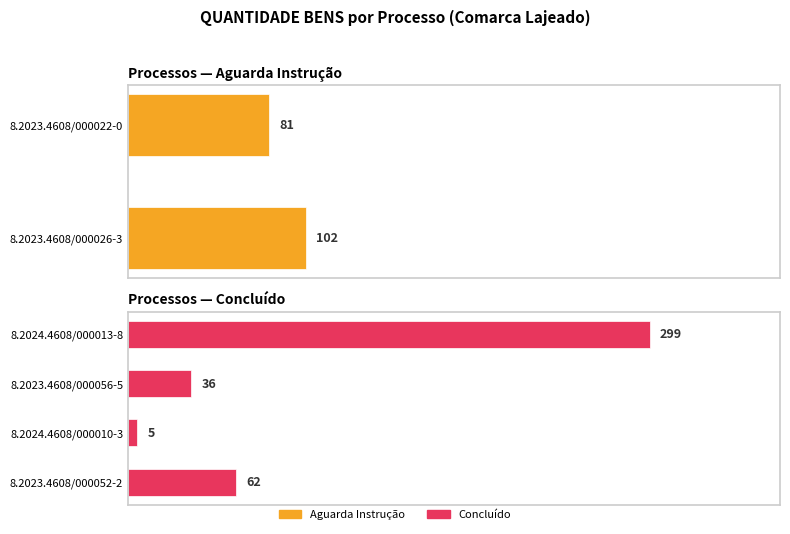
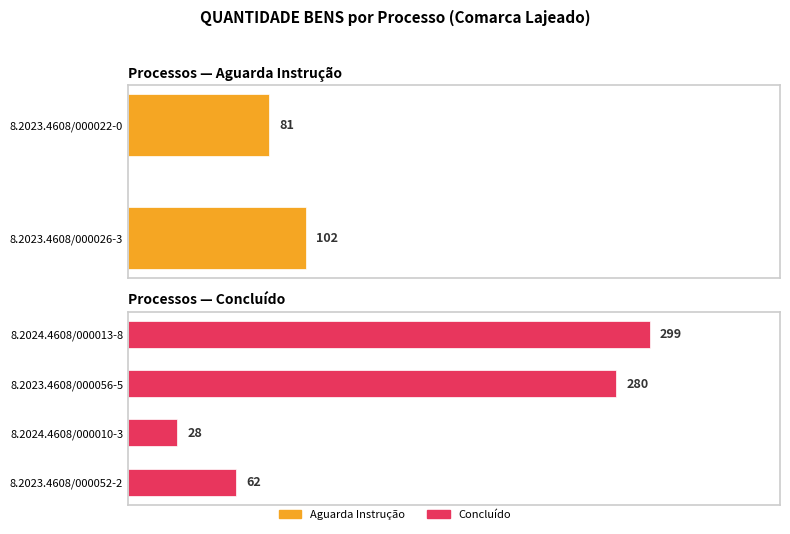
Processos — Concluído, 8.2023.4608/000056-5: 36 -> 280
Processos — Concluído, 8.2024.4608/000010-3: 5 -> 28
